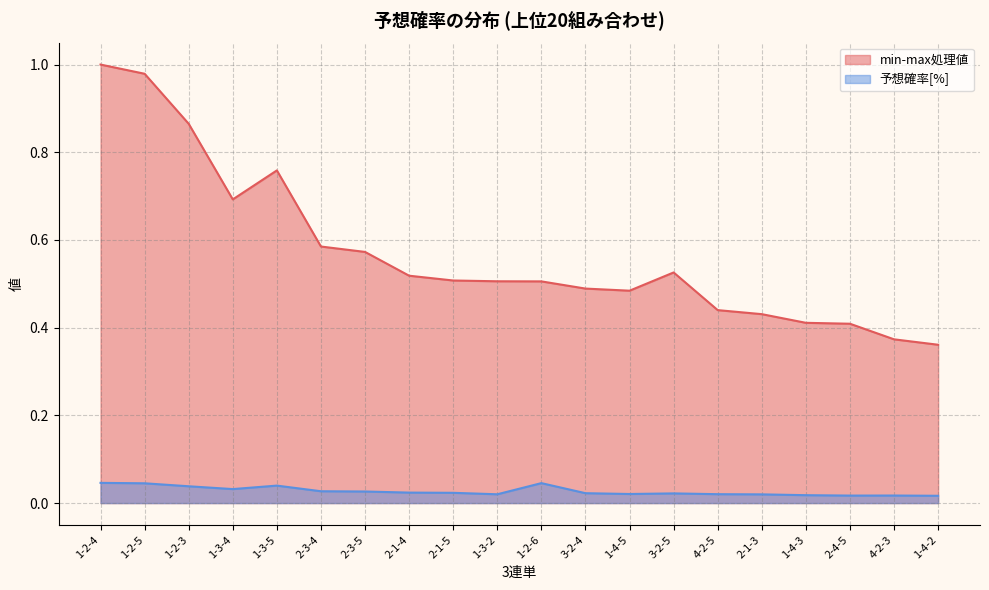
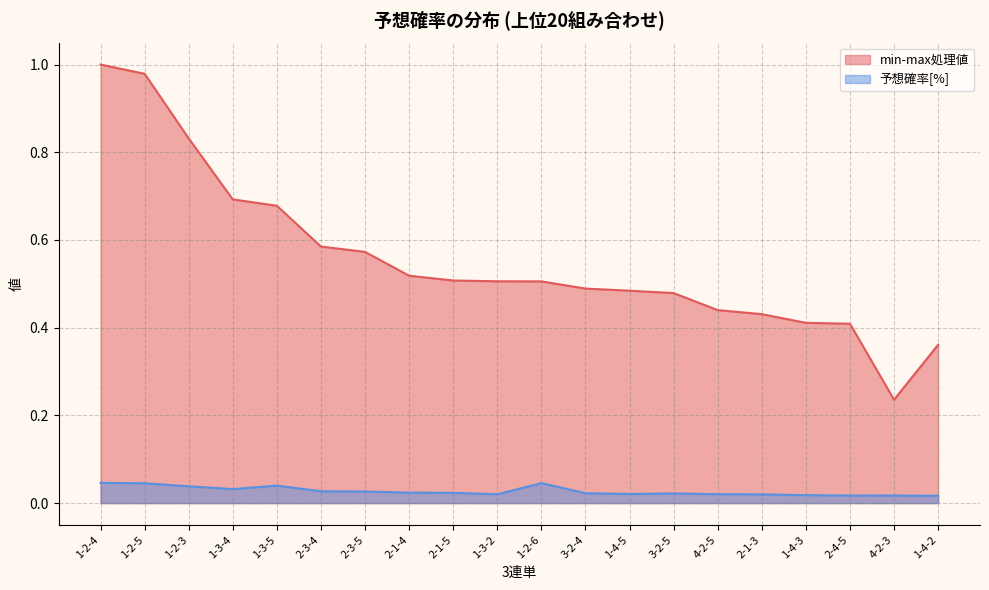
min-max処理値, 1-2-3: 0.86 -> 0.83
min-max処理値, 1-3-5: 0.76 -> 0.68
min-max処理値, 3-2-5: 0.53 -> 0.48
min-max処理値, 4-2-3: 0.37 -> 0.24
